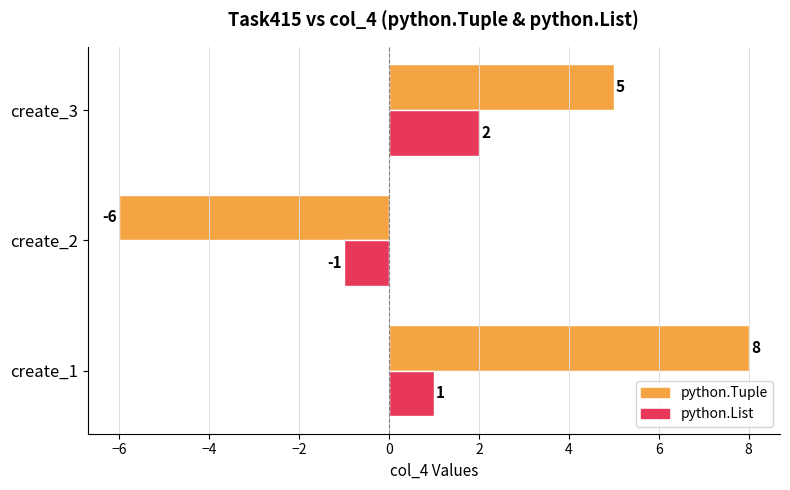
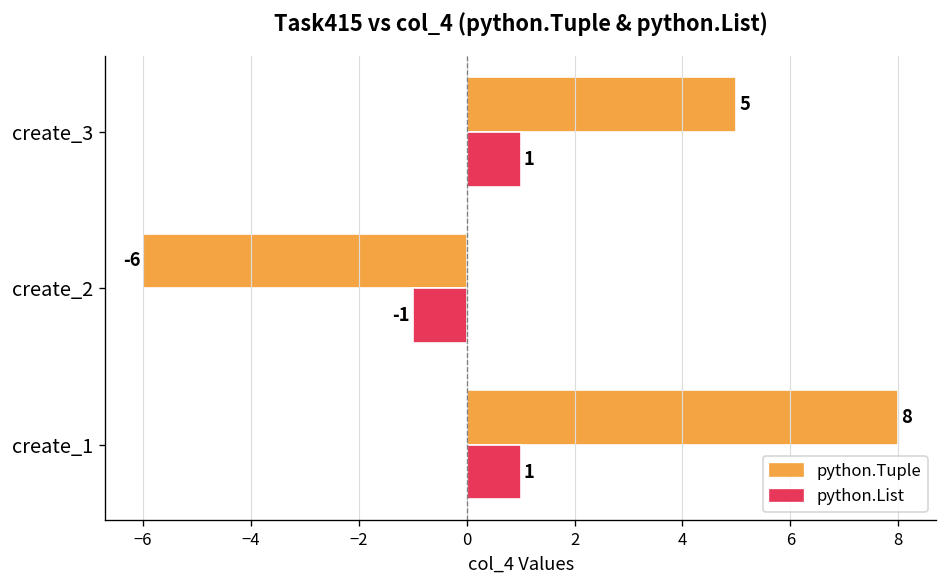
python.List, create_3: 2 -> 1
